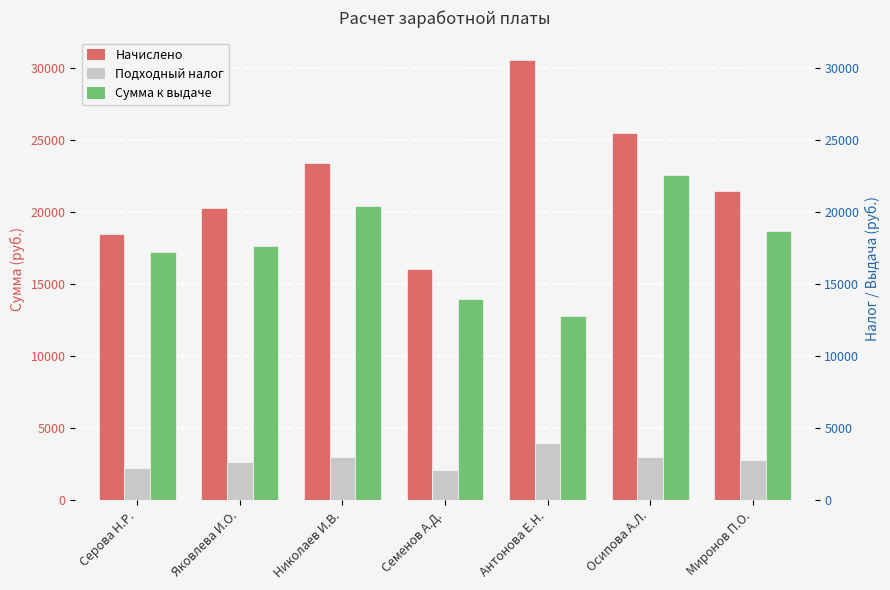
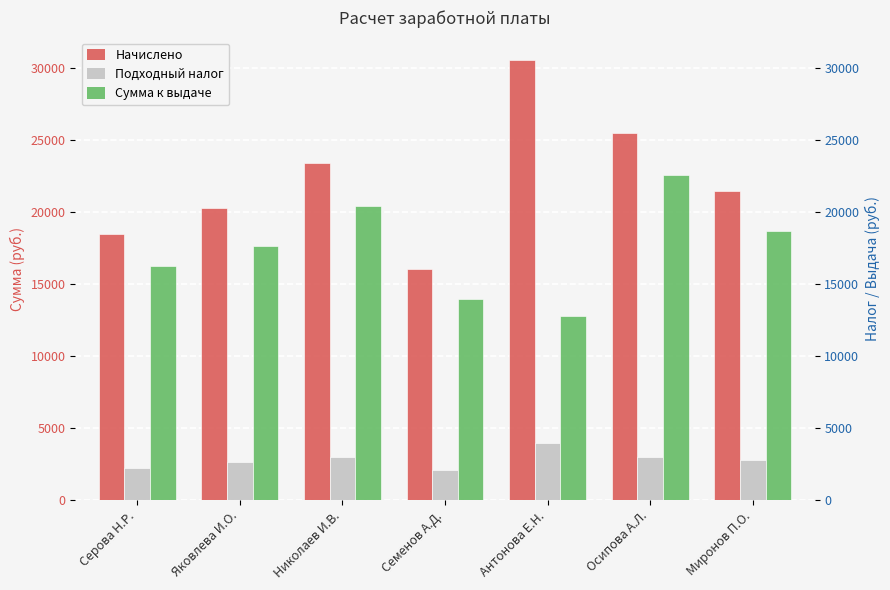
Сумма к выдаче, Серова Н.Р.: 17200 -> 16200
